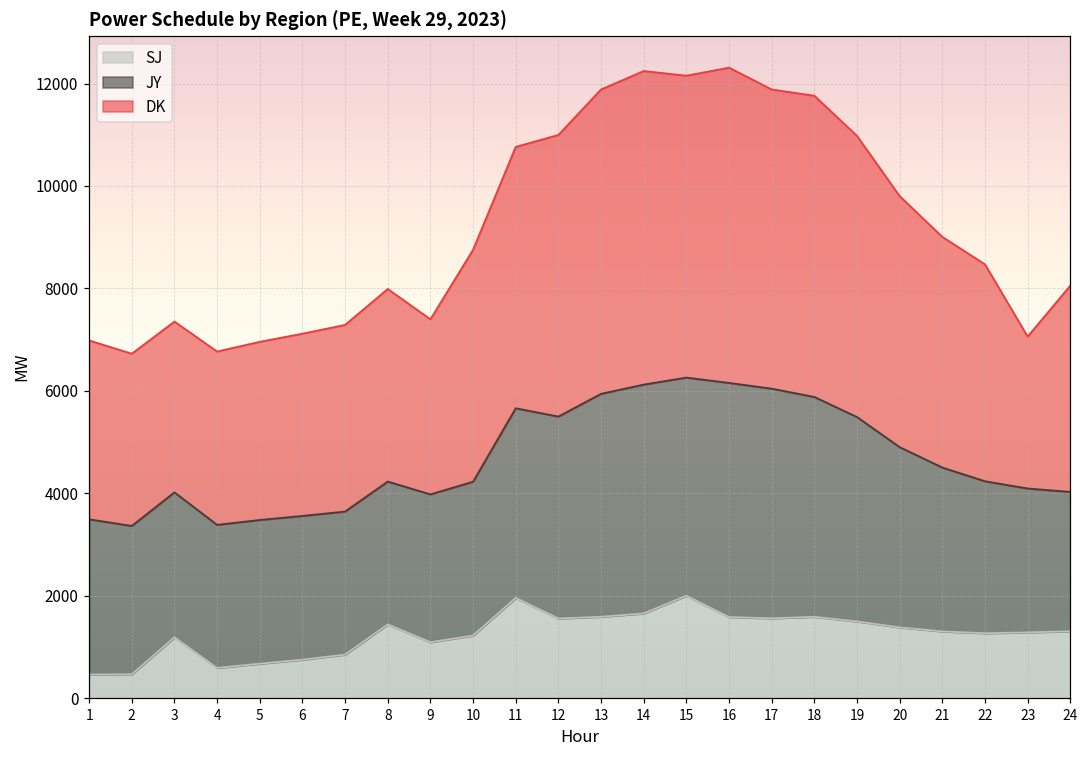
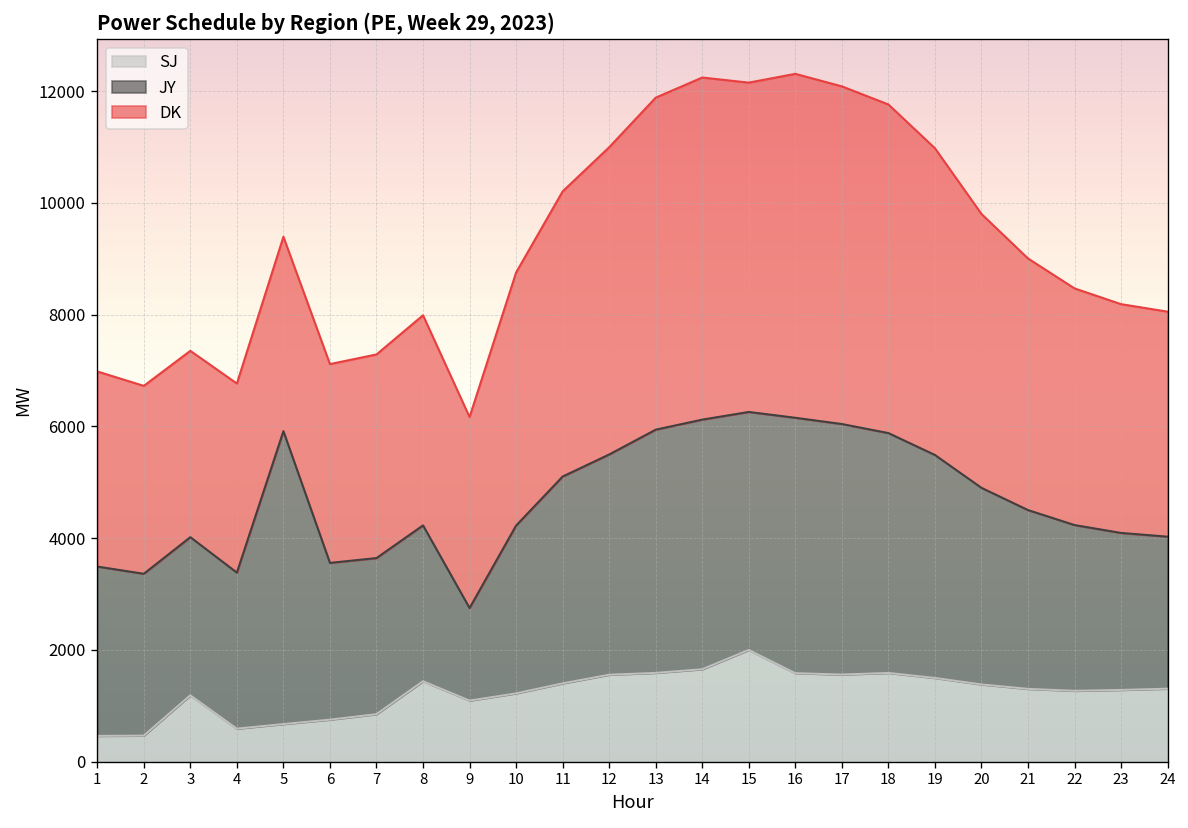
JY, 5: 2800 -> 5200
JY, 9: 2900 -> 1700
SJ, 11: 2000 -> 1400
DK, 17: 5800 -> 6000
DK, 23: 3000 -> 4100
